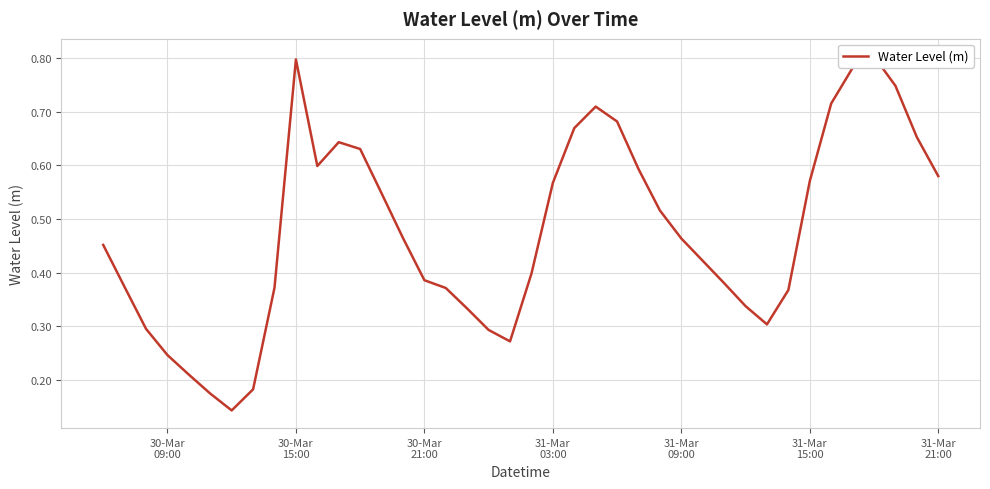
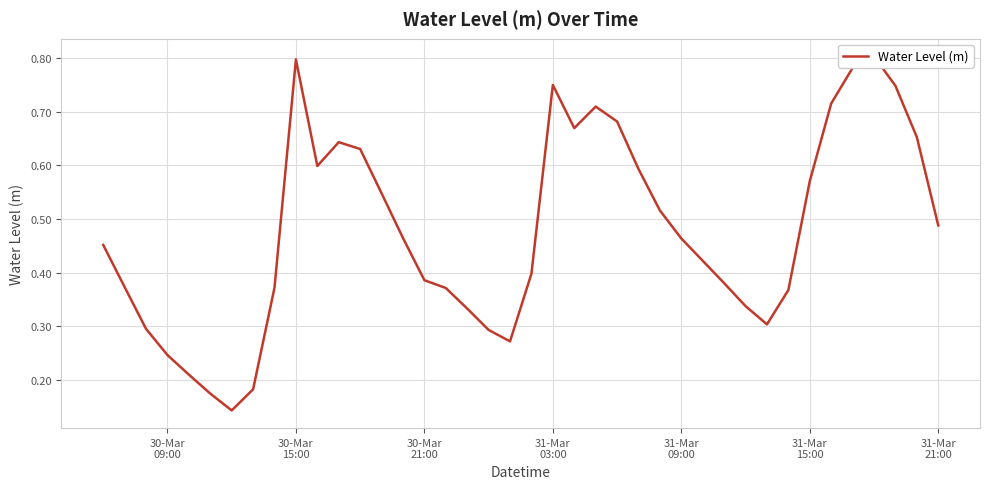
31-Mar 03:00: 0.57 -> 0.75
31-Mar 21:00: 0.58 -> 0.49
